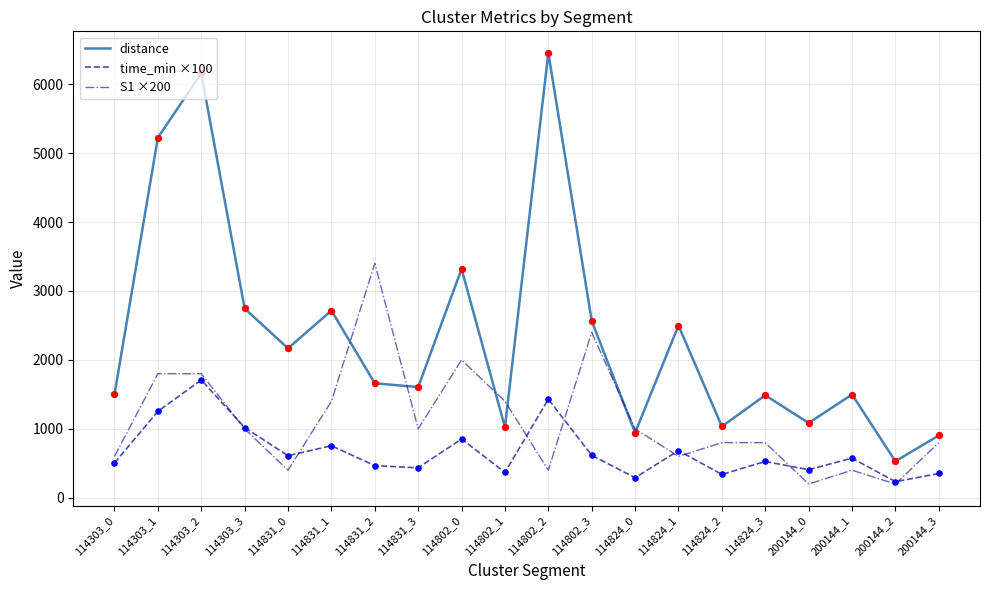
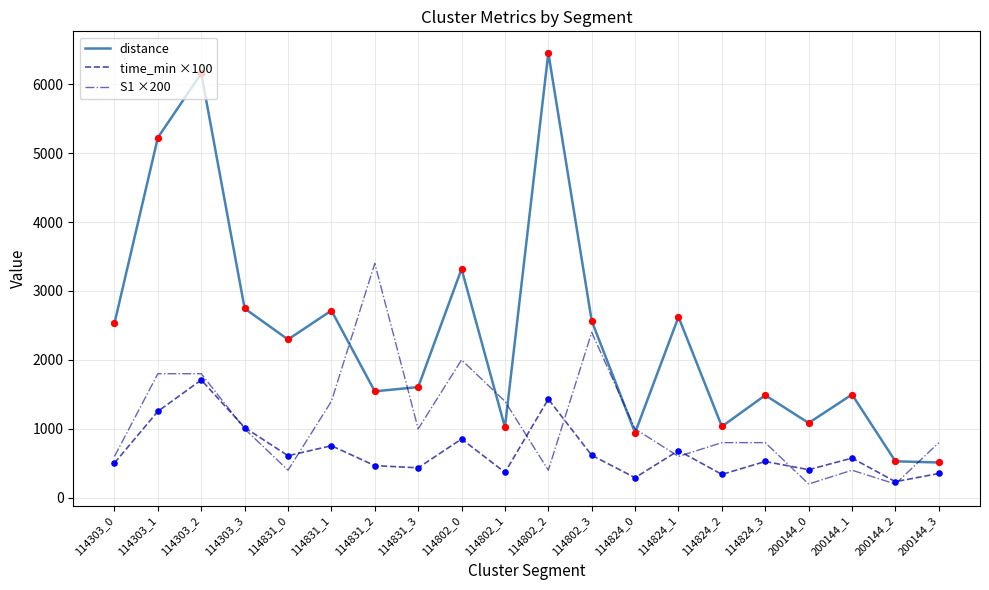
distance, 114303_0: 1500 -> 2500
distance, 114831_0: 2200 -> 2300
distance, 114831_2: 1700 -> 1500
distance, 114824_1: 2500 -> 2600
distance, 200144_3: 900 -> 500
